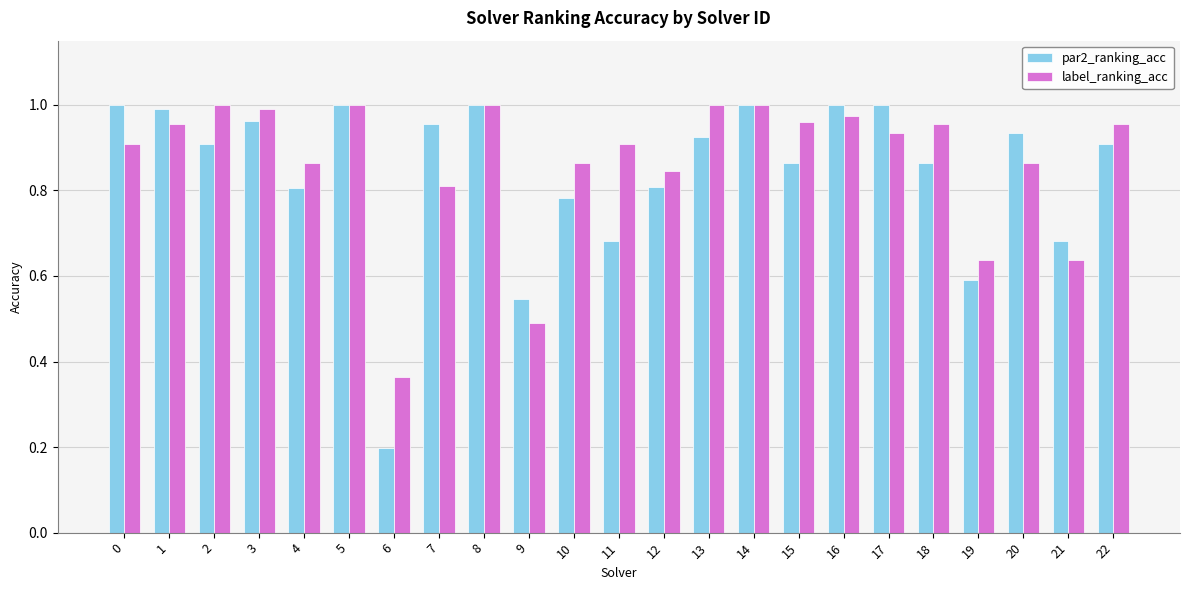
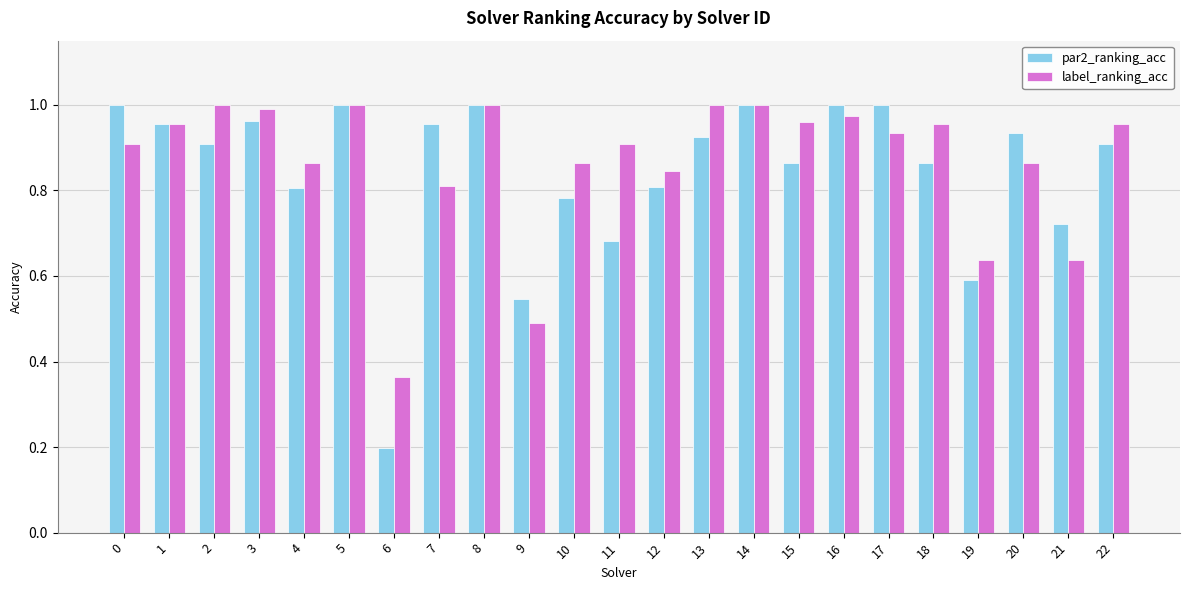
par2_ranking_acc, 1: 0.99 -> 0.95
par2_ranking_acc, 21: 0.68 -> 0.72
